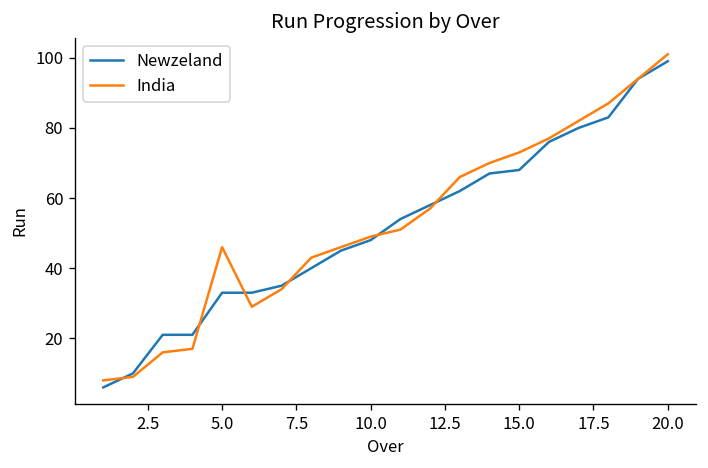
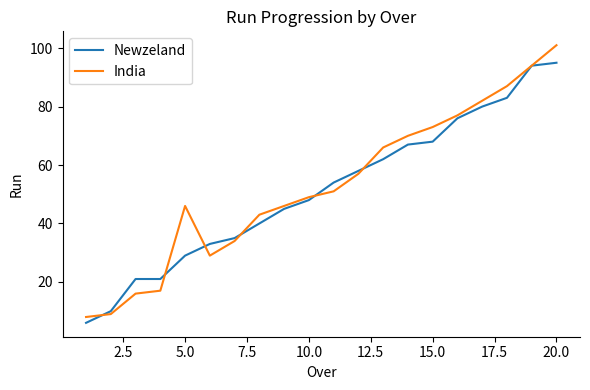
Newzeland, 5.0: 33 -> 29
Newzeland, 20.0: 99 -> 95
